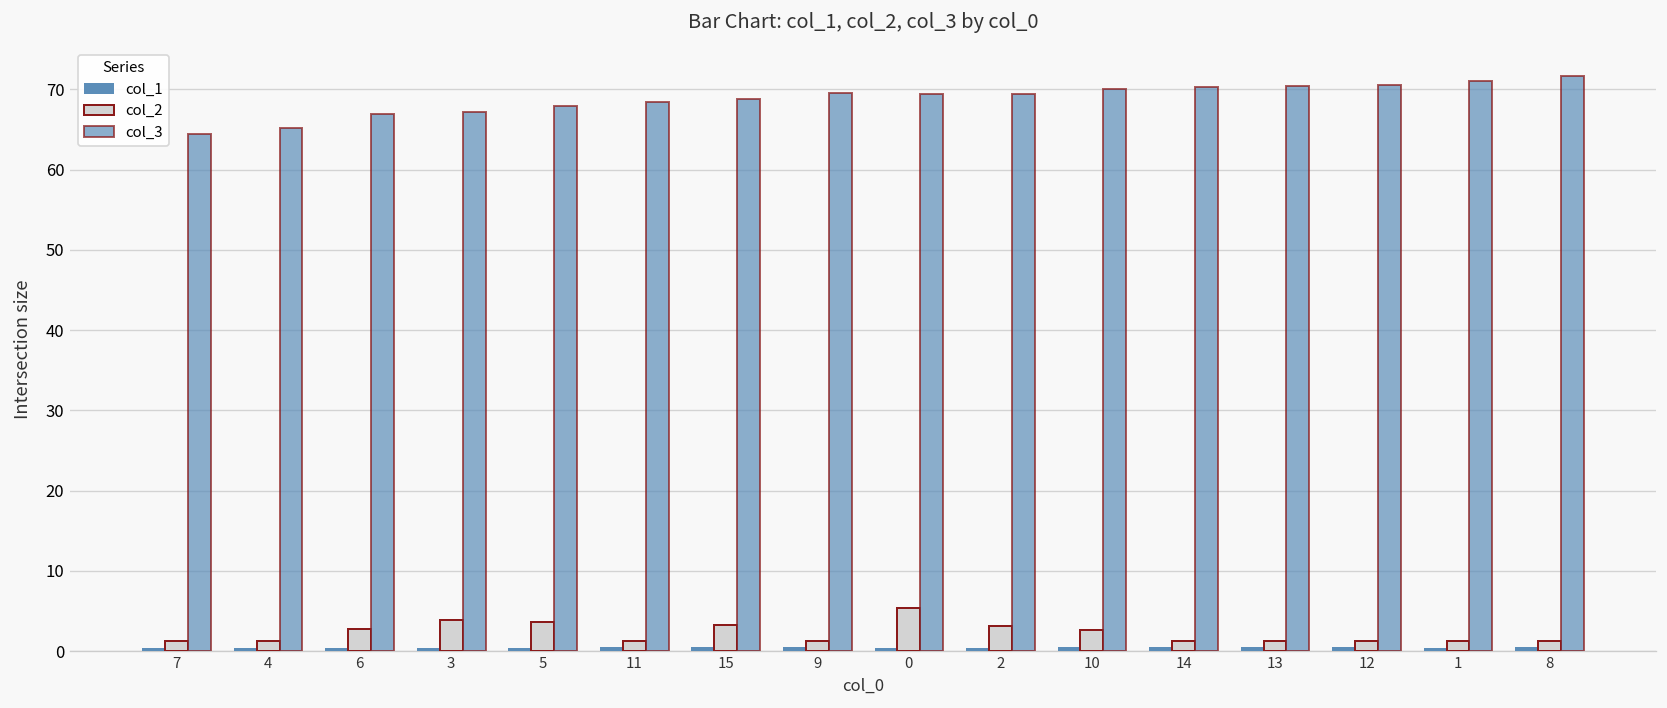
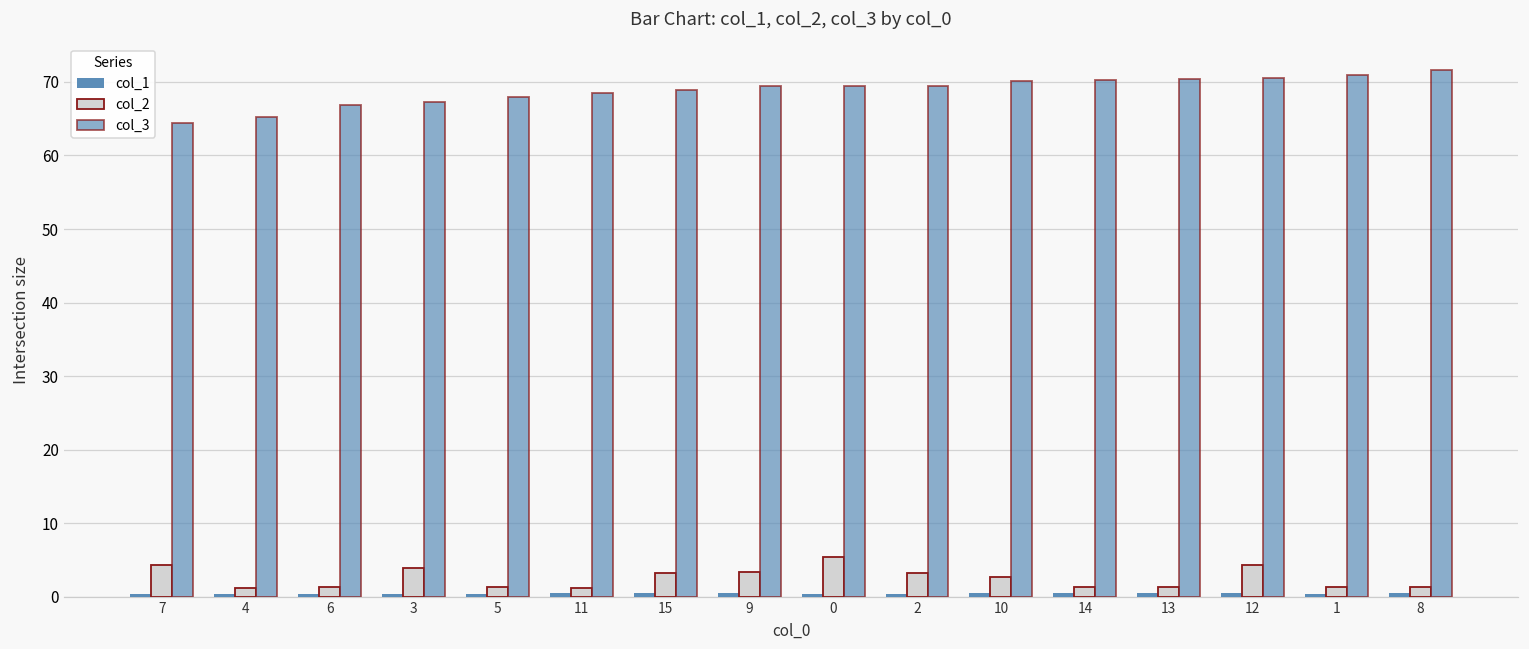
col_2, 7: 1 -> 4
col_2, 6: 3 -> 1
col_2, 5: 4 -> 1
col_2, 9: 1 -> 3
col_2, 12: 1 -> 4
